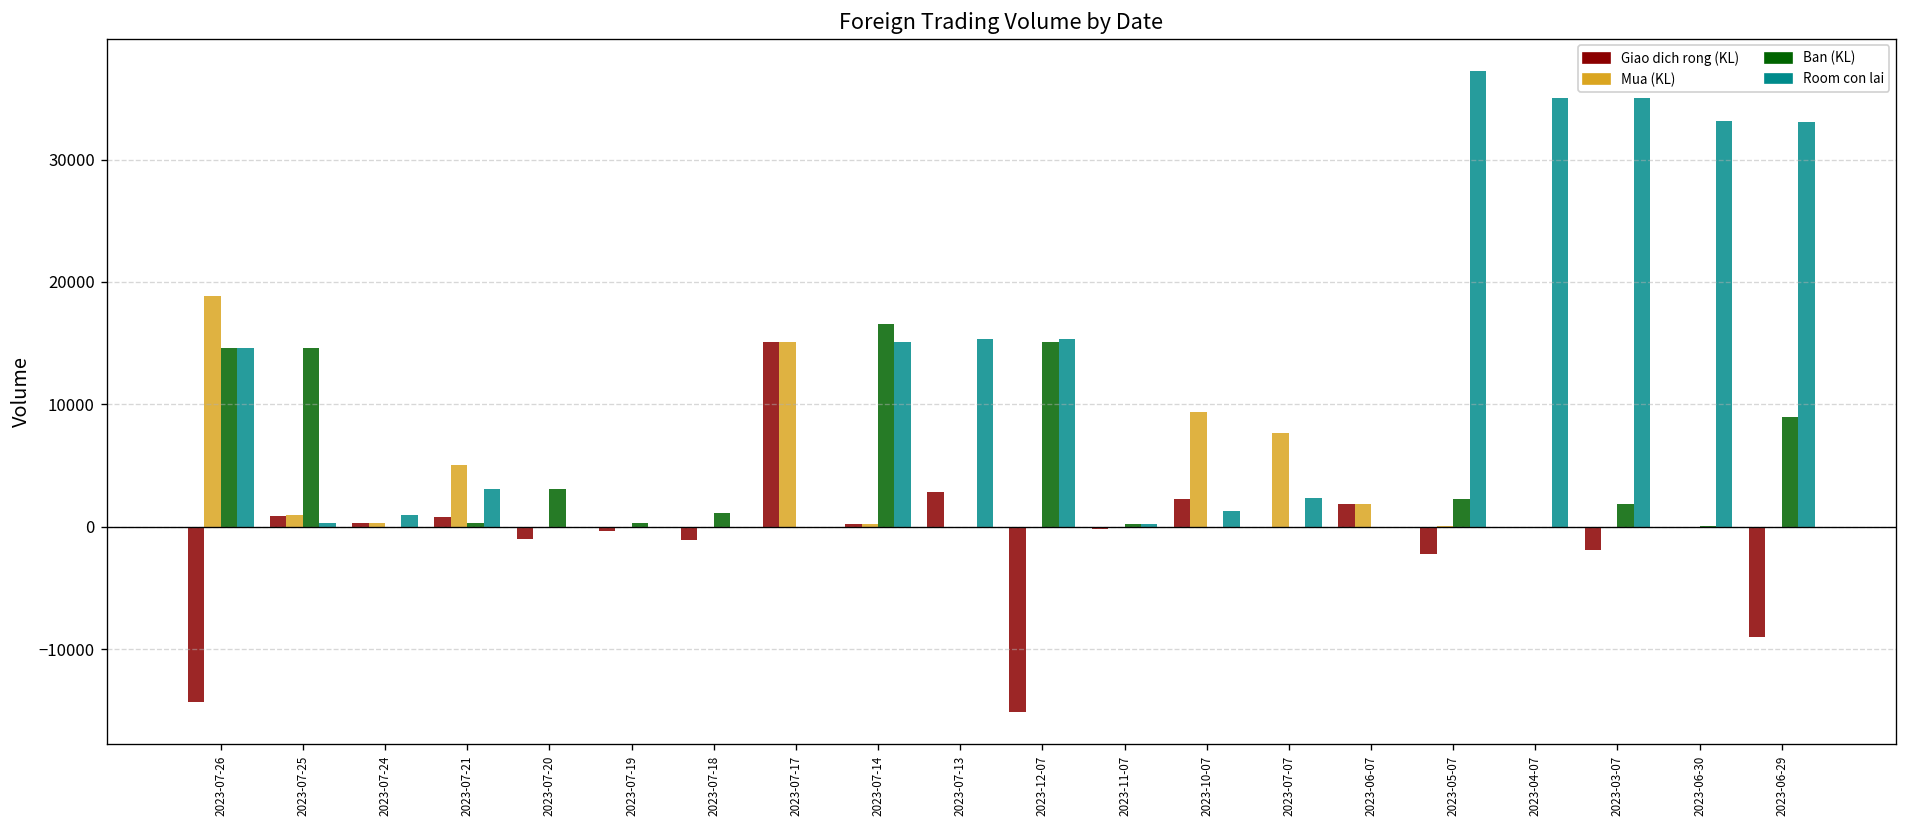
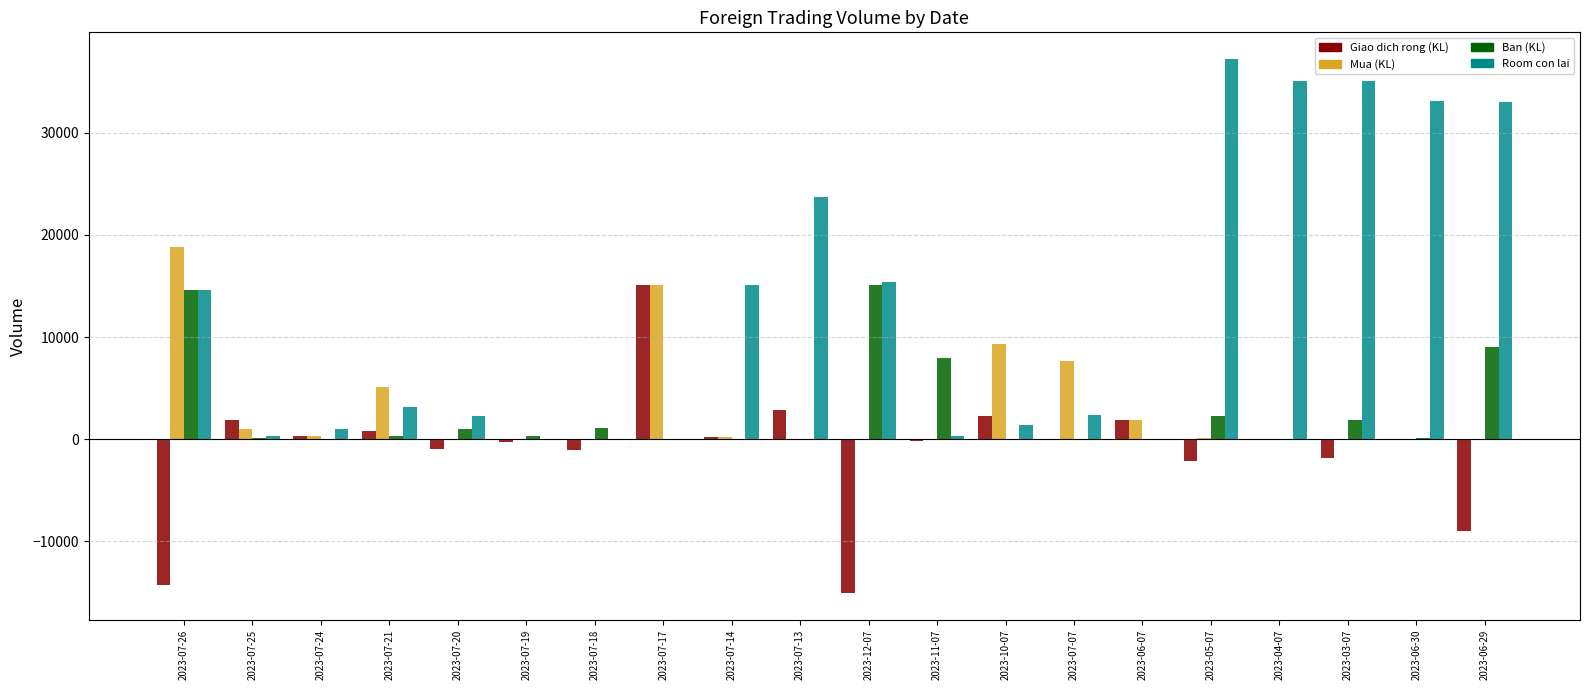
Giao dich rong (KL), 2023-07-25: 900 -> 1900
Ban (KL), 2023-07-25: 14600 -> 100
Ban (KL), 2023-07-20: 3100 -> 1000
Room con lai, 2023-07-20: 0 -> 2300
Ban (KL), 2023-07-14: 16500 -> 0
Room con lai, 2023-07-13: 15400 -> 23700
Ban (KL), 2023-11-07: 200 -> 8000
